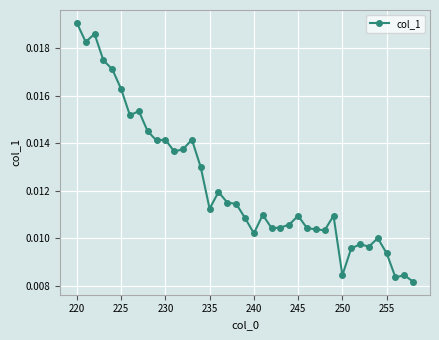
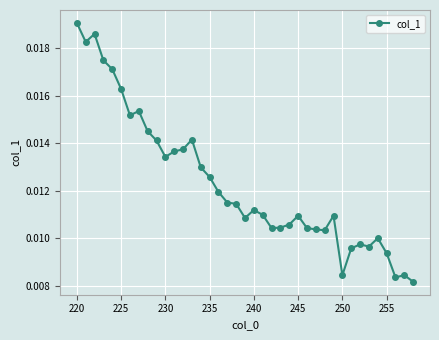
230: 0.0141 -> 0.0134
235: 0.0112 -> 0.0126
240: 0.0102 -> 0.0112
